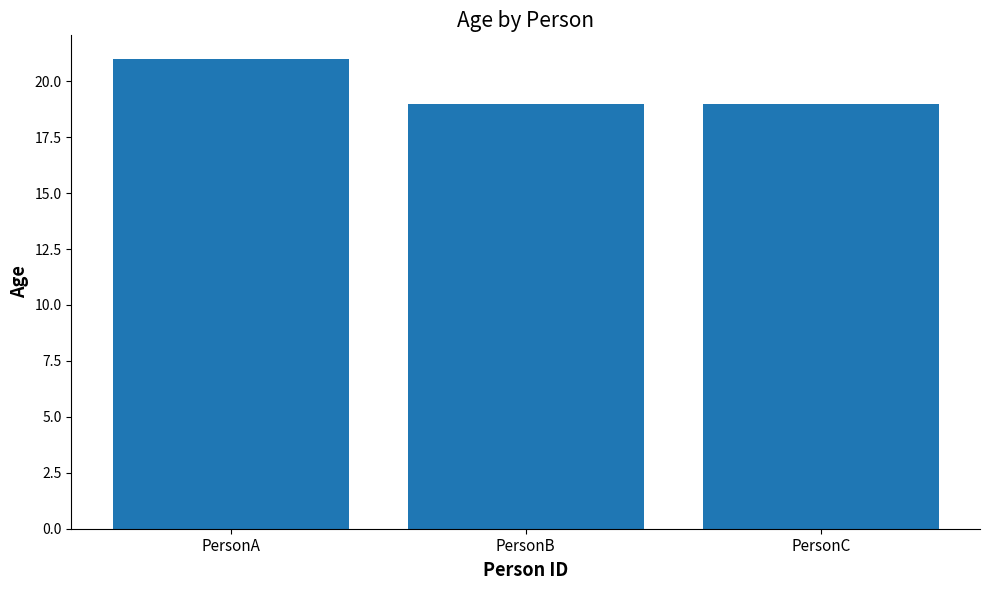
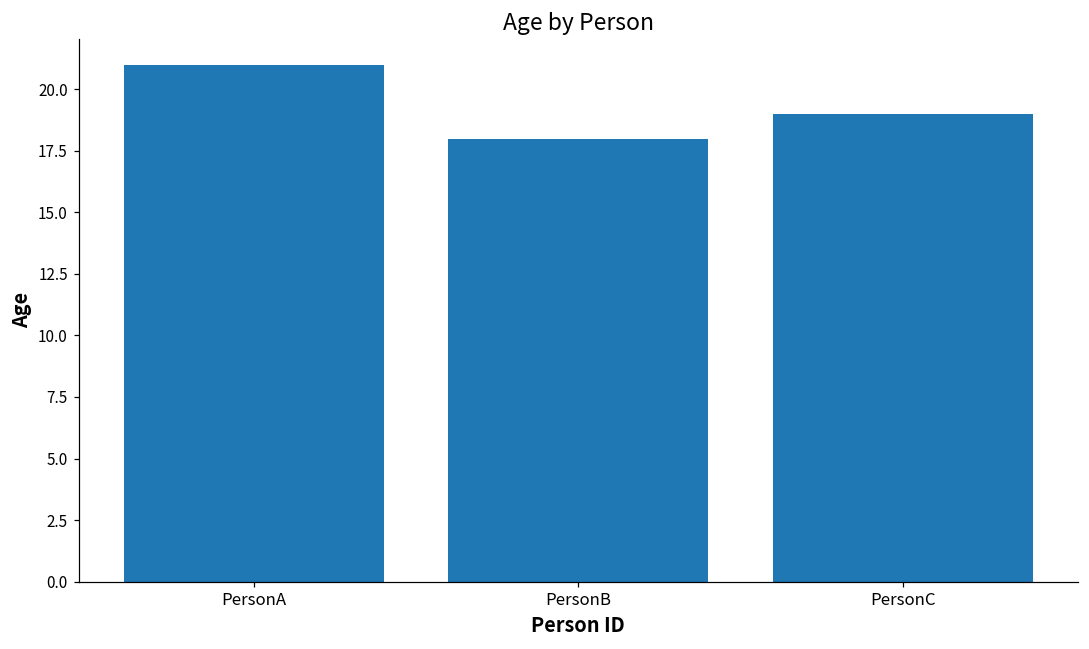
PersonB: 19 -> 18
